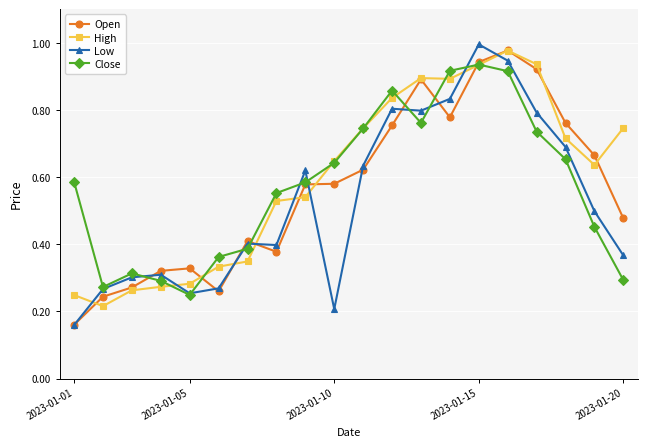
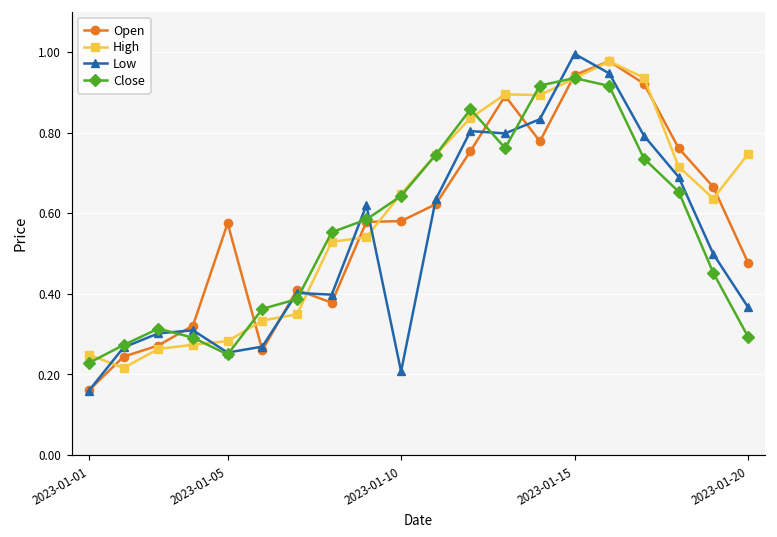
Close, 2023-01-01: 0.59 -> 0.23
Open, 2023-01-05: 0.33 -> 0.57
